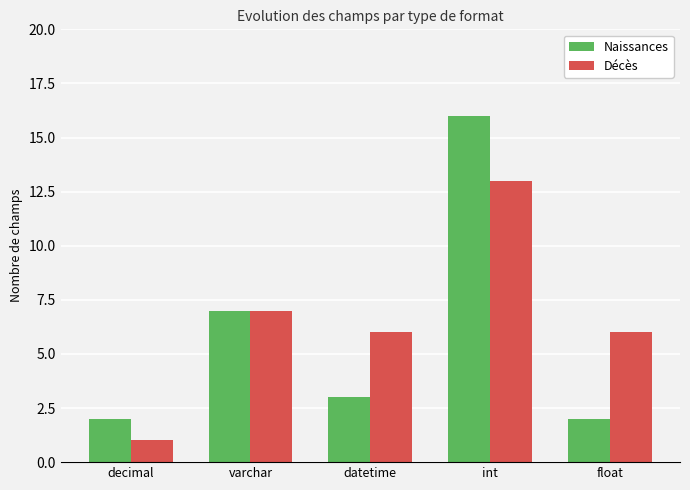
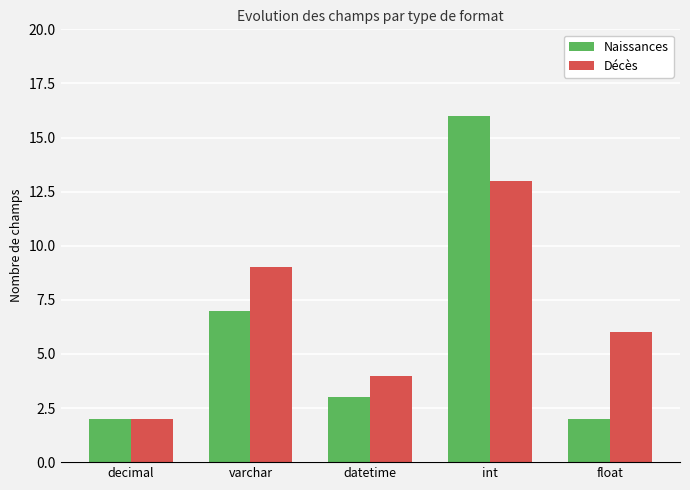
Décès, decimal: 1 -> 2
Décès, varchar: 7 -> 9
Décès, datetime: 6 -> 4
